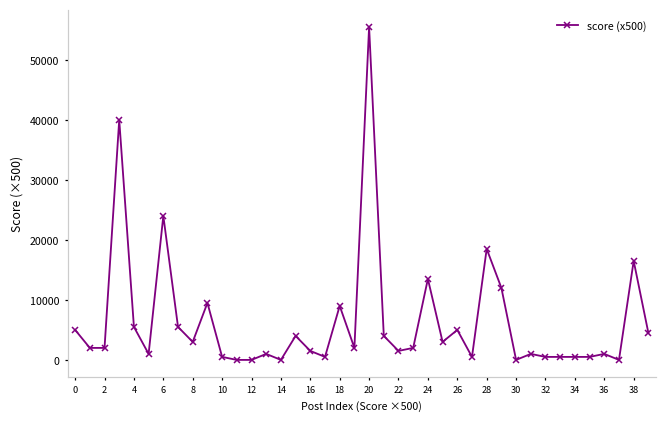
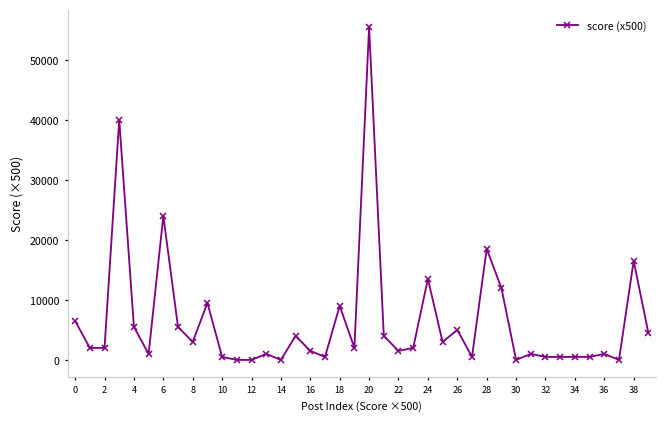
0: 5000 -> 7000
